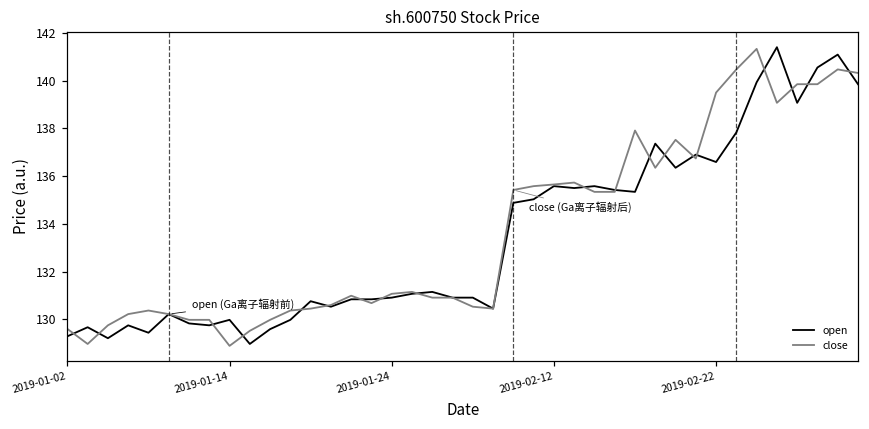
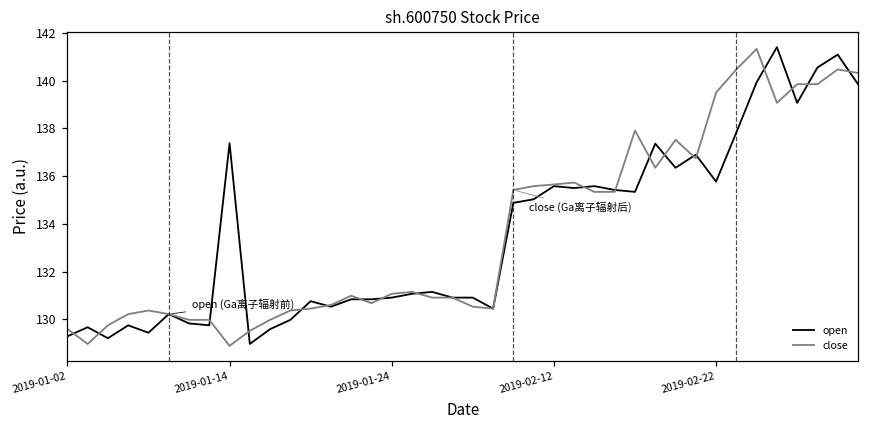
open, 2019-01-14: 130.0 -> 137.4
open, 2019-02-22: 136.6 -> 135.8
